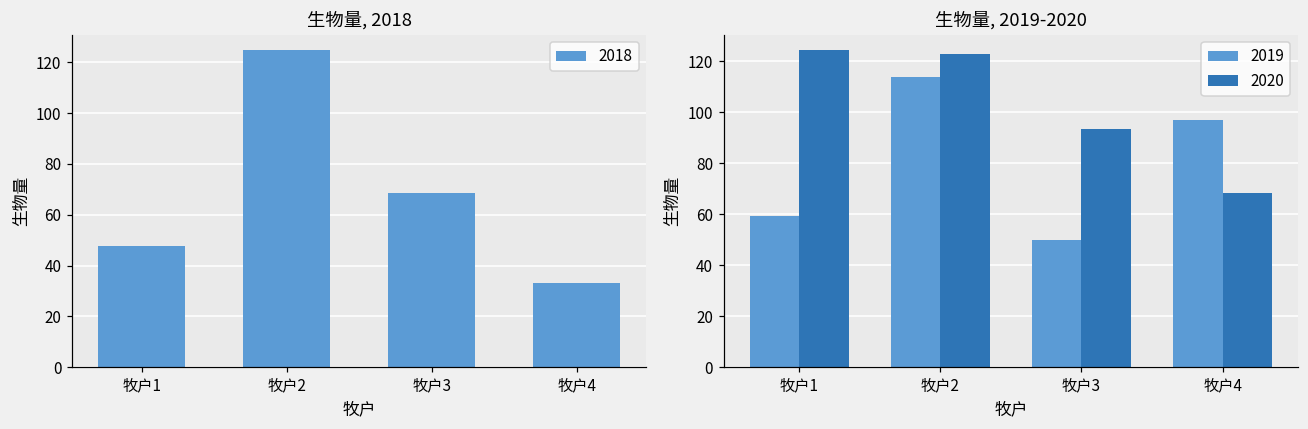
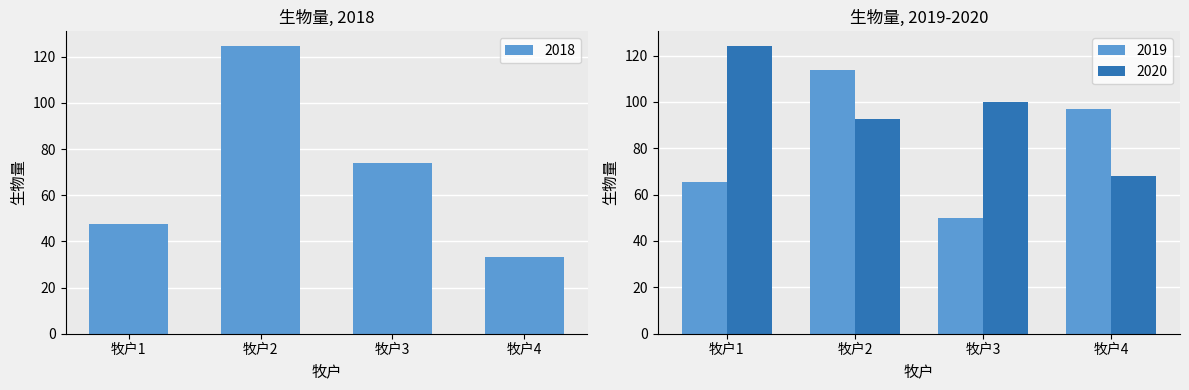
生物量, 2018, 牧户3: 69 -> 74
生物量, 2019-2020, 2019, 牧户1: 59 -> 65
生物量, 2019-2020, 2020, 牧户2: 123 -> 93
生物量, 2019-2020, 2020, 牧户3: 94 -> 100
